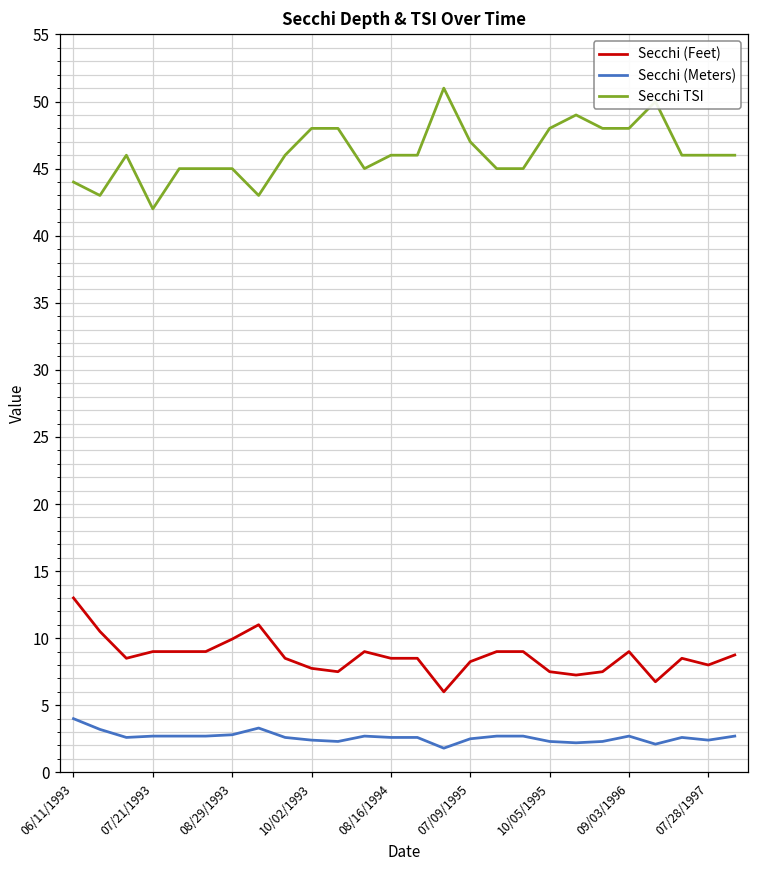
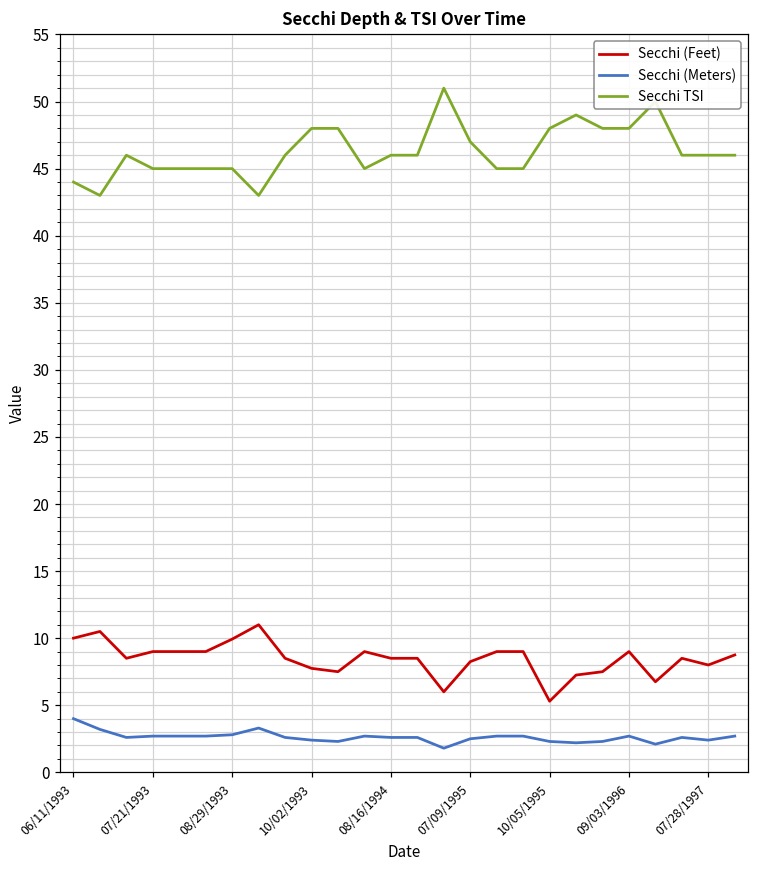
Secchi (Feet), 06/11/1993: 13 -> 10
Secchi TSI, 07/21/1993: 42 -> 45
Secchi (Feet), 10/05/1995: 7.5 -> 5.3
